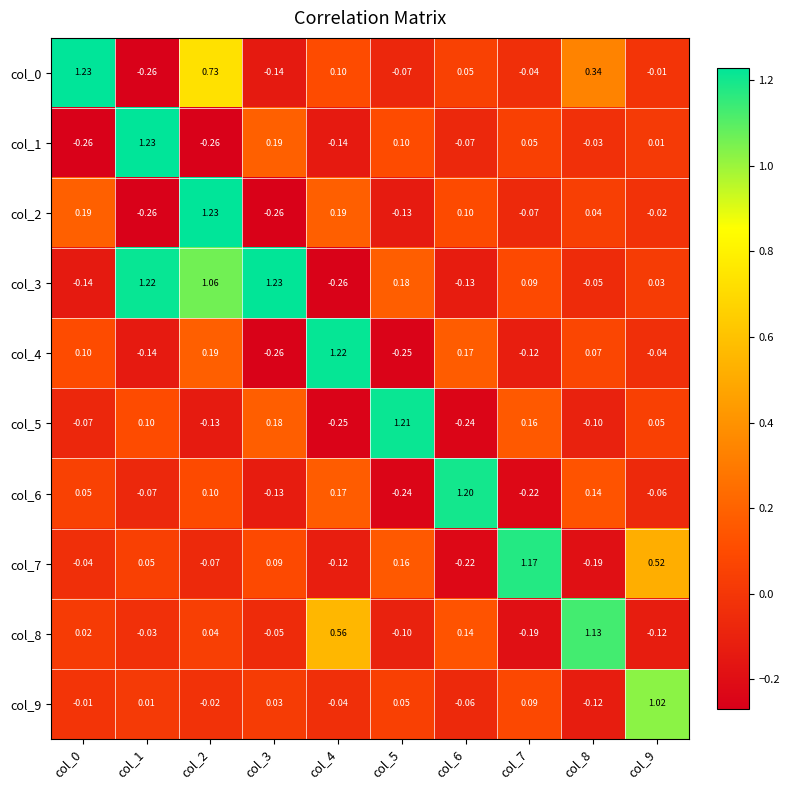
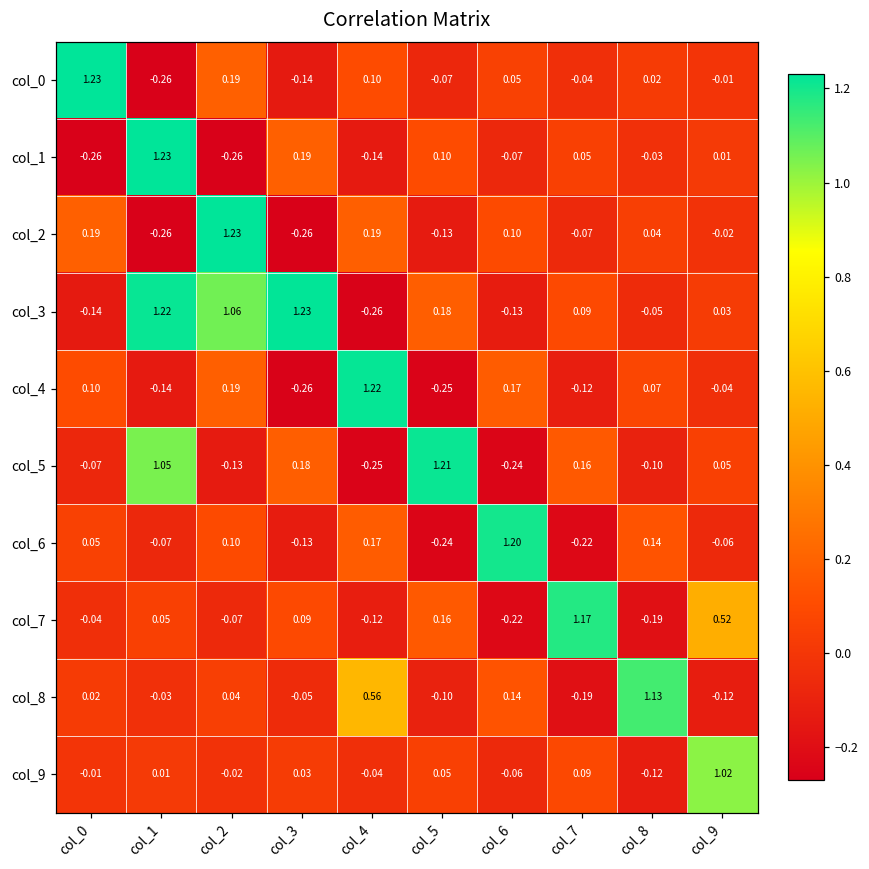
col_0, col_2: 0.73 -> 0.19
col_0, col_8: 0.34 -> 0.02
col_5, col_1: 0.10 -> 1.05
